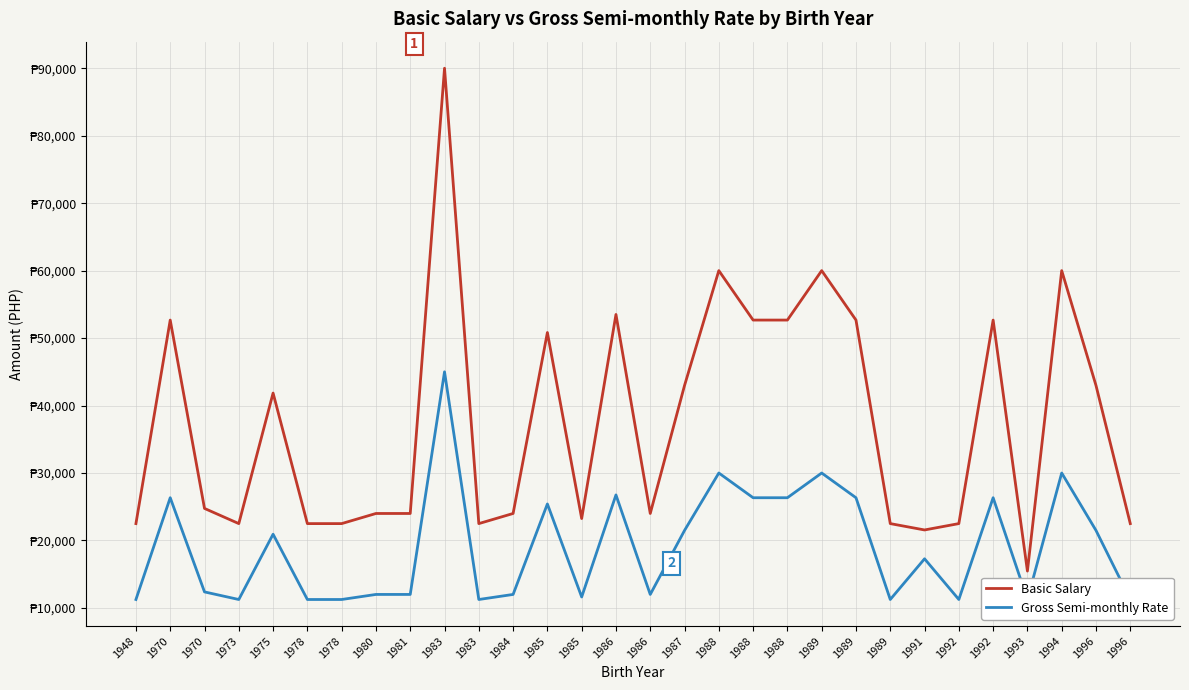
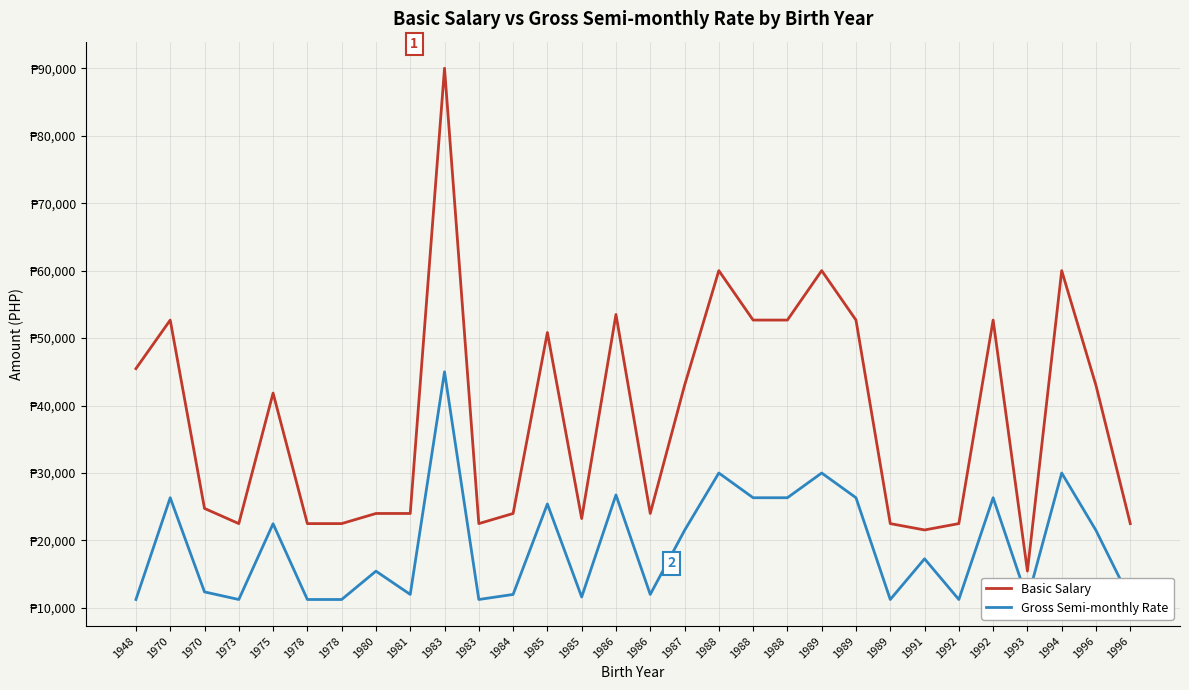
Basic Salary, 1948: ₱23,000 -> ₱45,000
Gross Semi-monthly Rate, 1975: ₱21,000 -> ₱22,000
Gross Semi-monthly Rate, 1980: ₱12,000 -> ₱15,000
